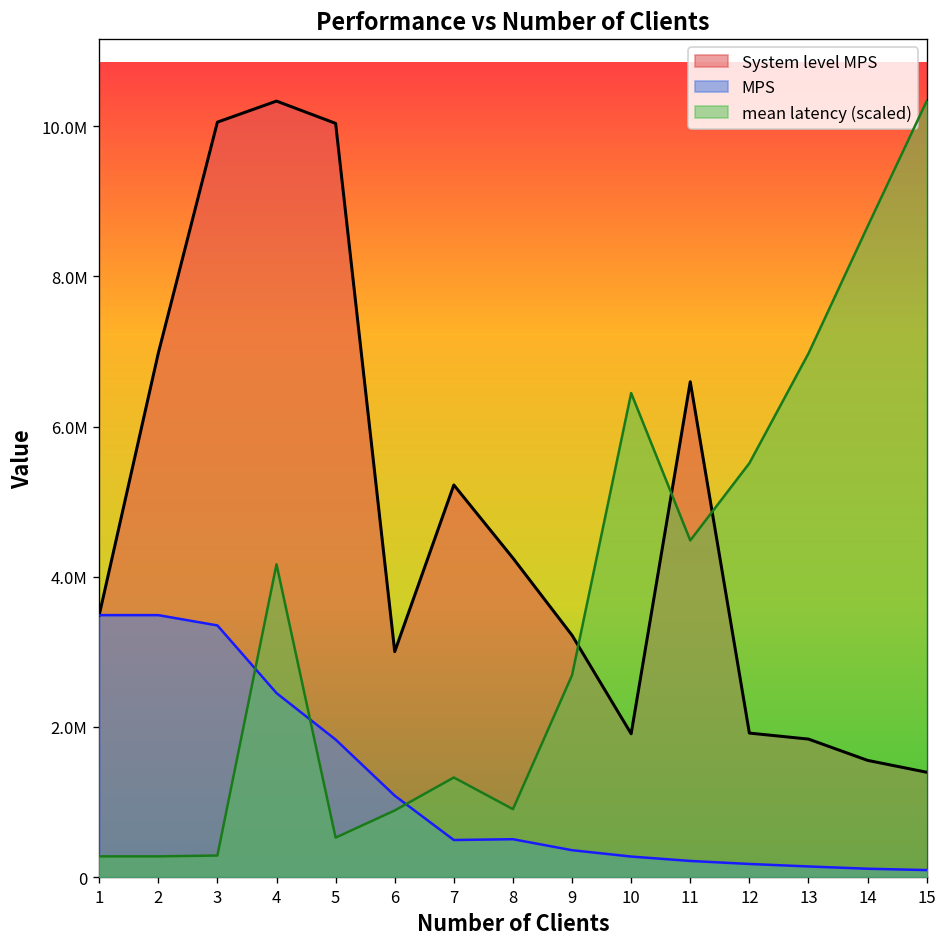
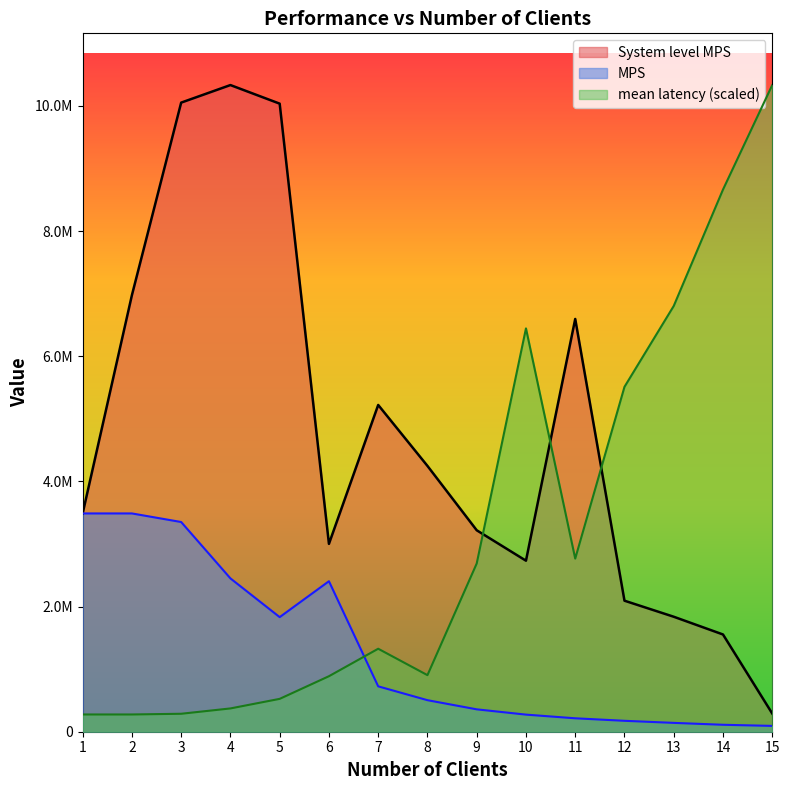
mean latency (scaled), 4: 4200000 -> 400000
MPS, 6: 1100000 -> 2400000
MPS, 7: 500000 -> 700000
System level MPS, 10: 1900000 -> 2700000
mean latency (scaled), 11: 4500000 -> 2800000
System level MPS, 12: 1900000 -> 2100000
mean latency (scaled), 13: 7000000 -> 6800000
System level MPS, 15: 1400000 -> 300000
